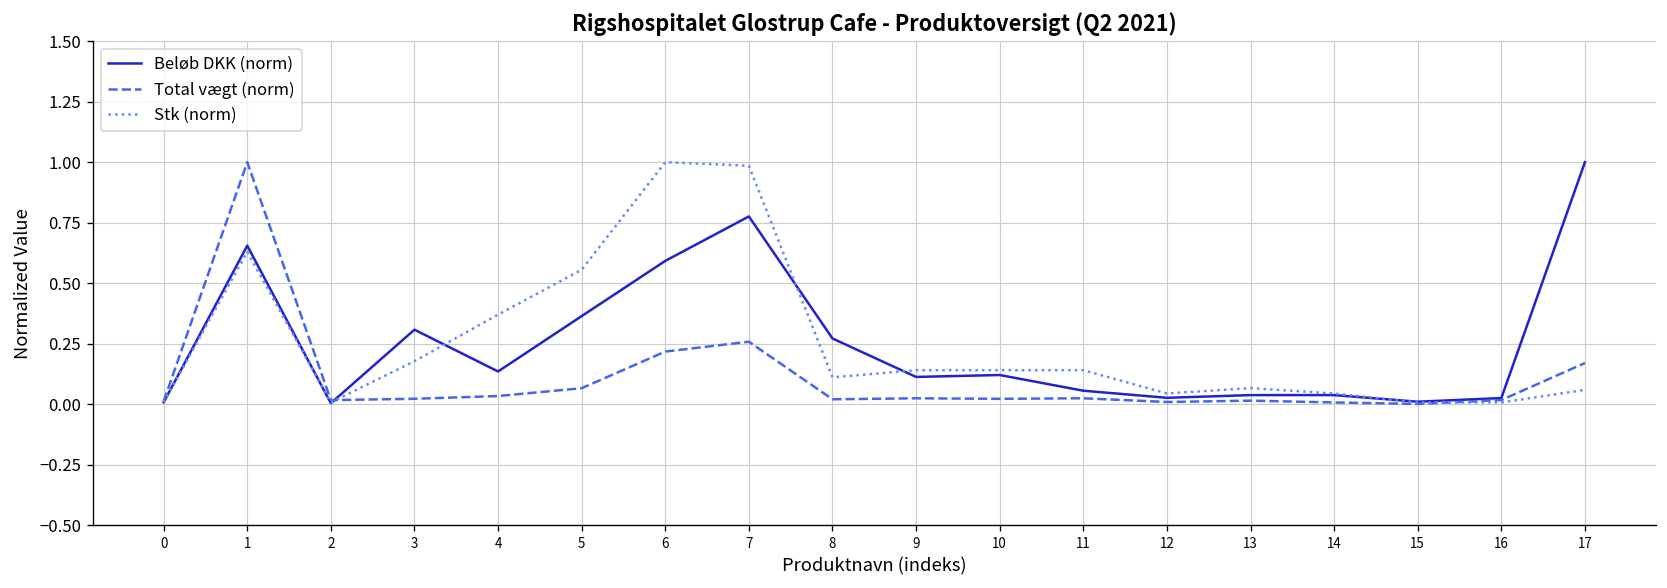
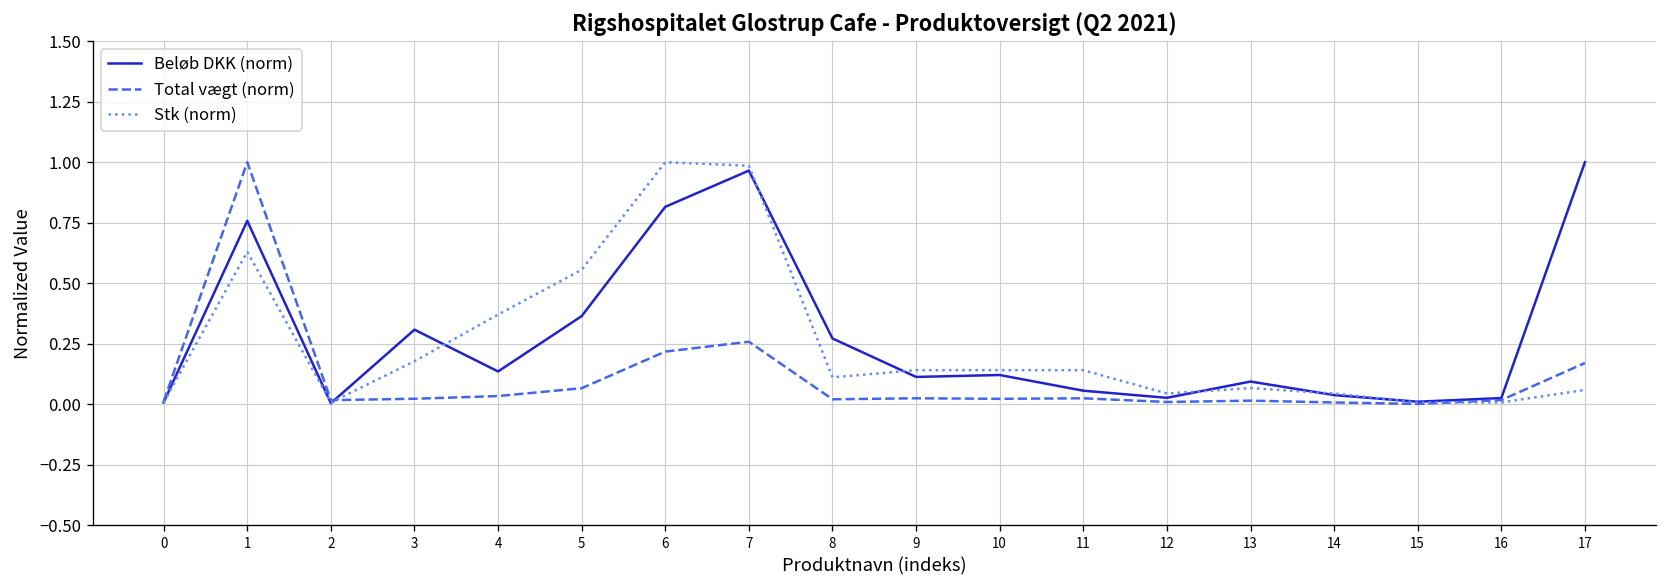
Beløb DKK (norm), 1: 0.66 -> 0.76
Beløb DKK (norm), 6: 0.59 -> 0.82
Beløb DKK (norm), 7: 0.78 -> 0.97
Beløb DKK (norm), 13: 0.04 -> 0.09
